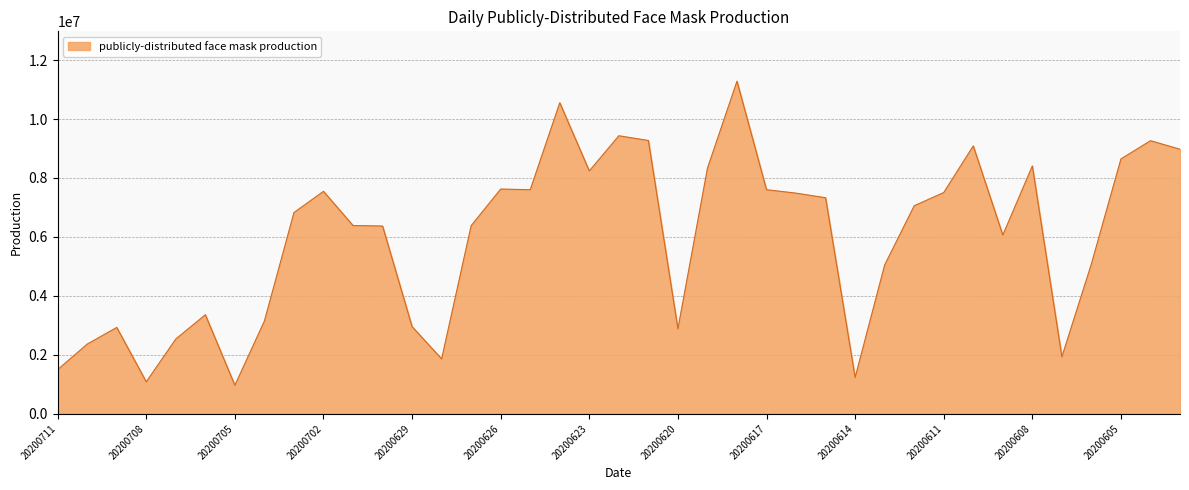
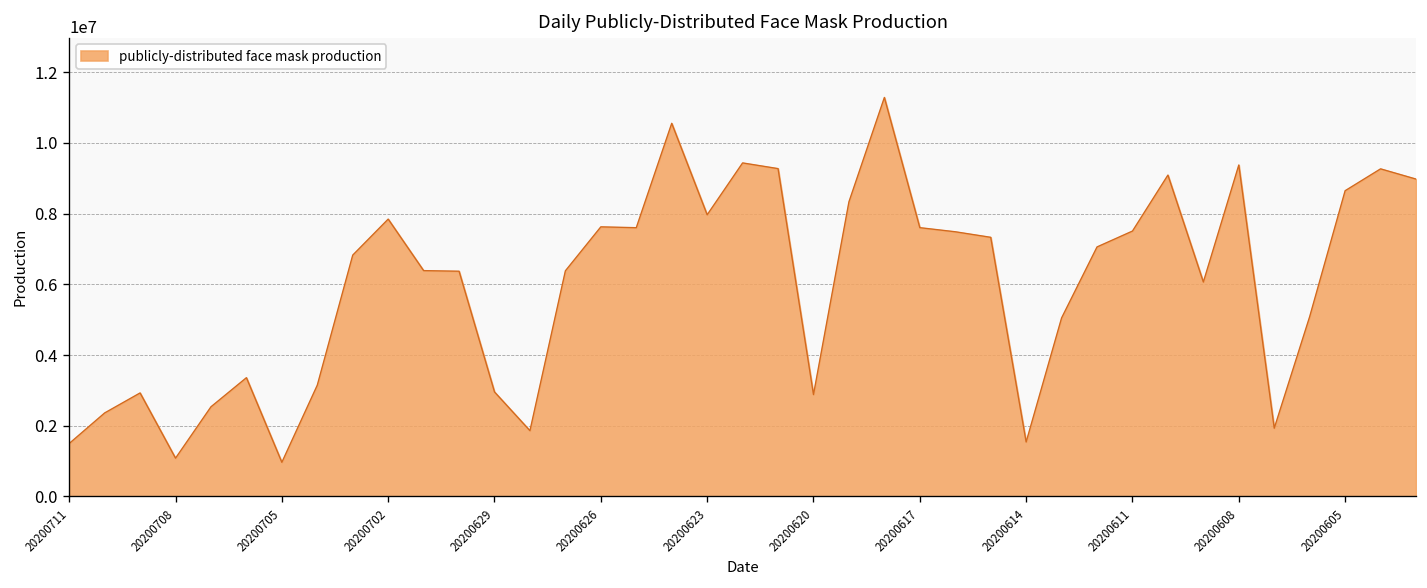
20200702: 7500000 -> 7800000
20200623: 8200000 -> 8000000
20200614: 1200000 -> 1500000
20200608: 8400000 -> 9400000
